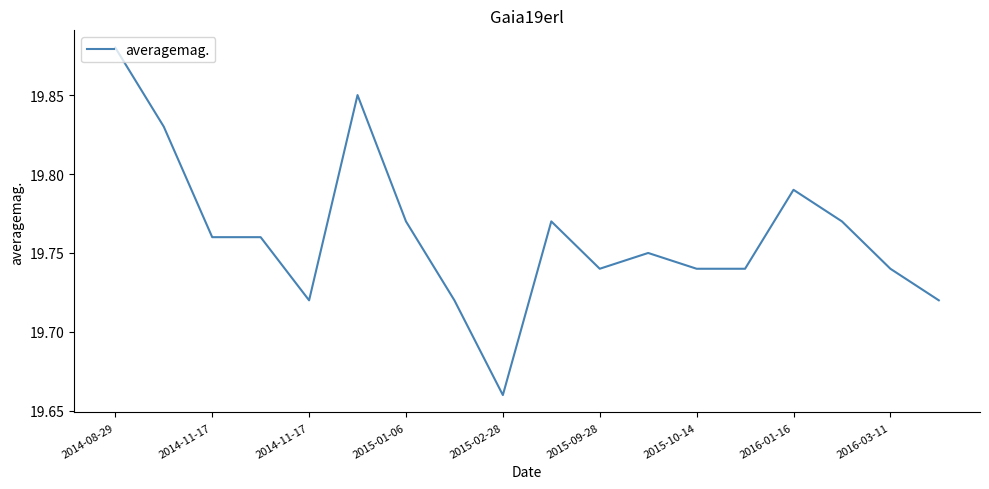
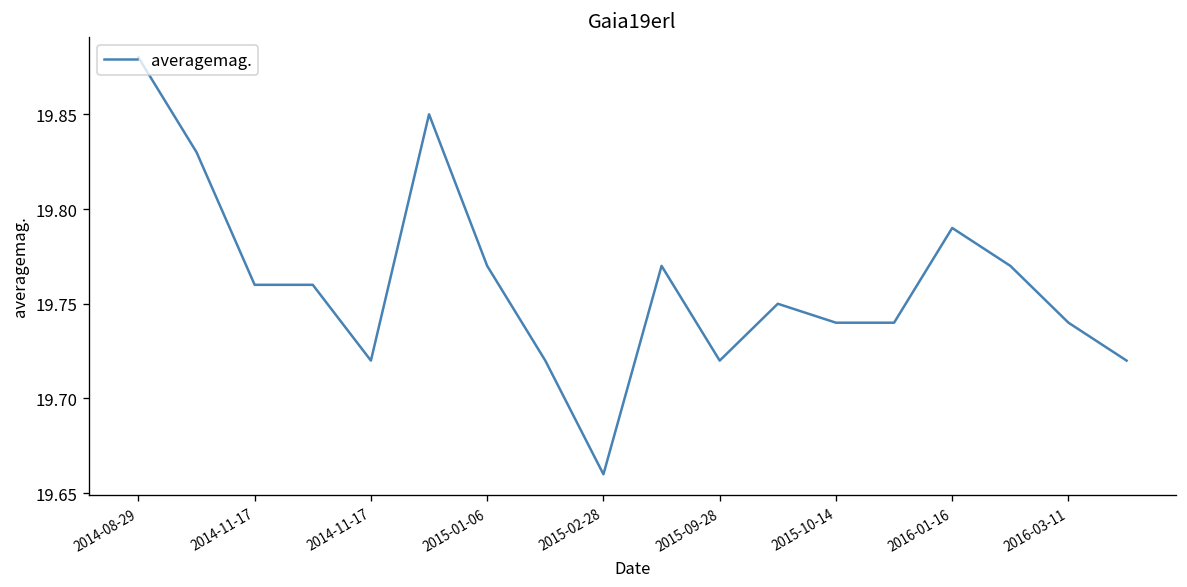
2015-09-28: 19.74 -> 19.72
